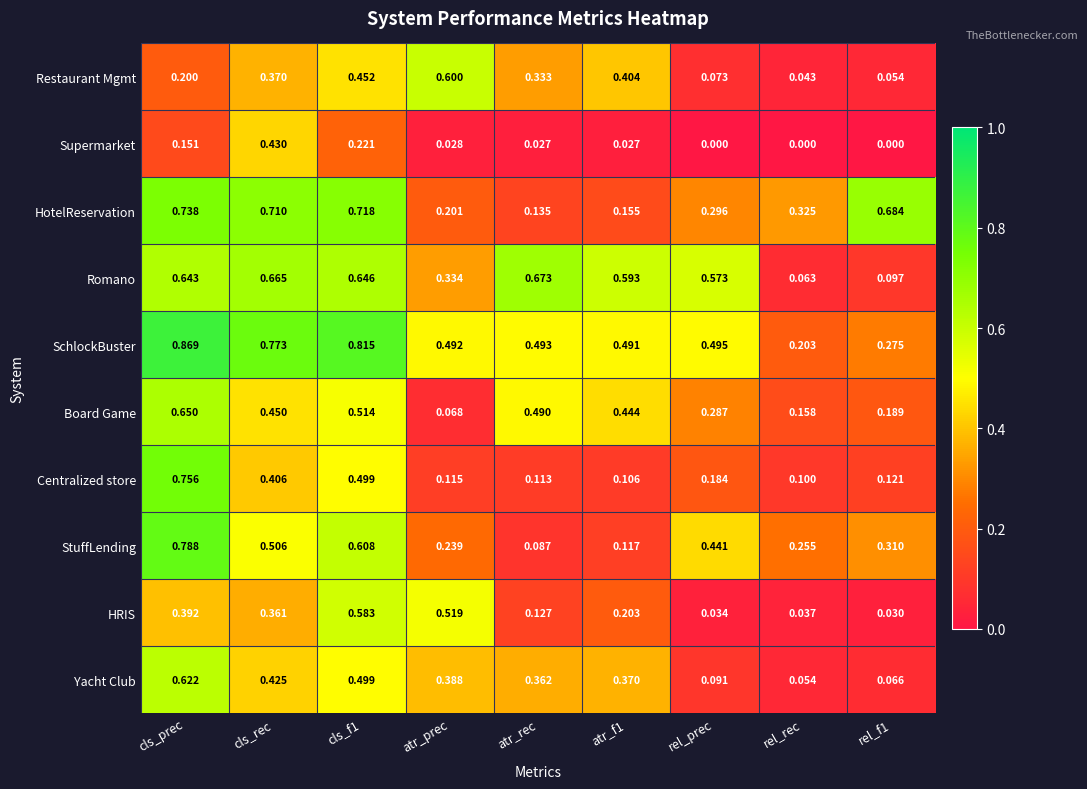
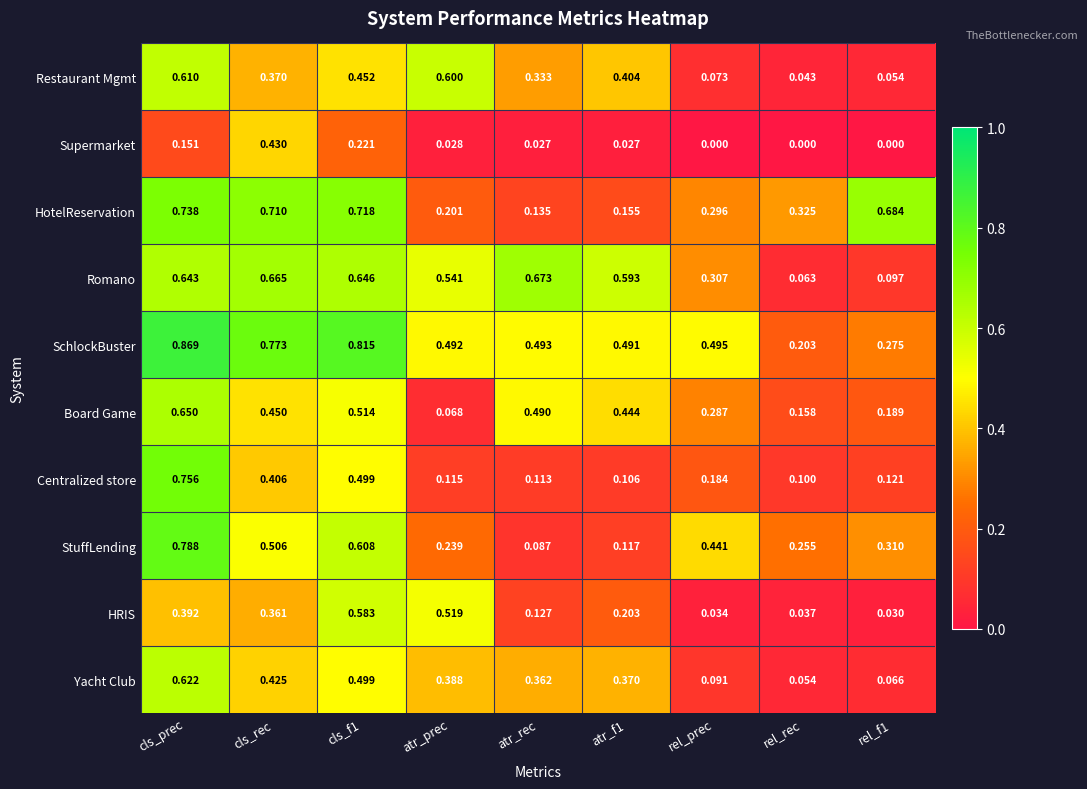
Restaurant Mgmt, cls_prec: 0.200 -> 0.610
Romano, atr_prec: 0.334 -> 0.541
Romano, rel_prec: 0.573 -> 0.307
